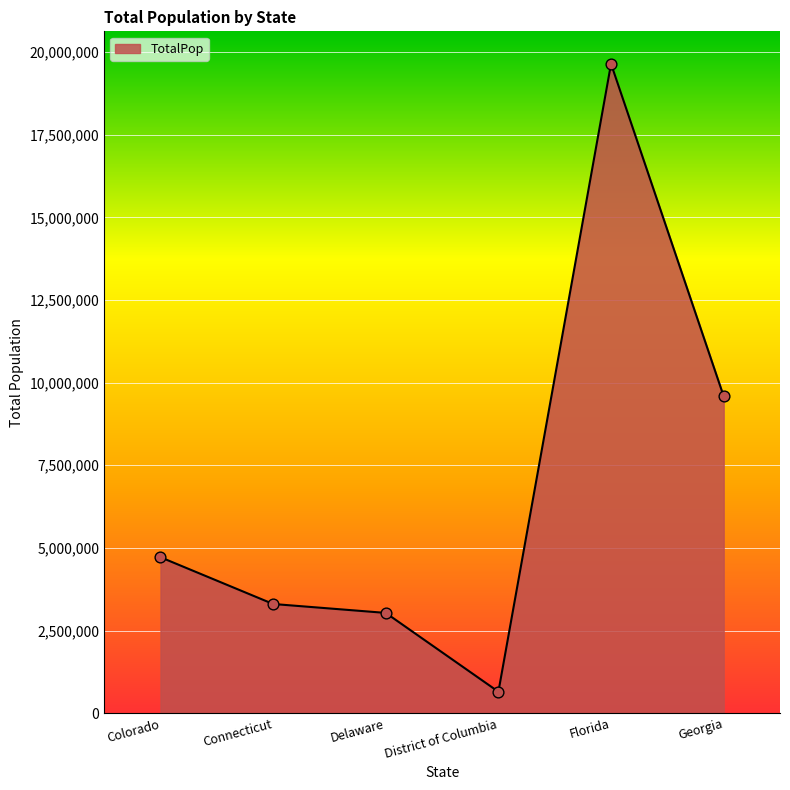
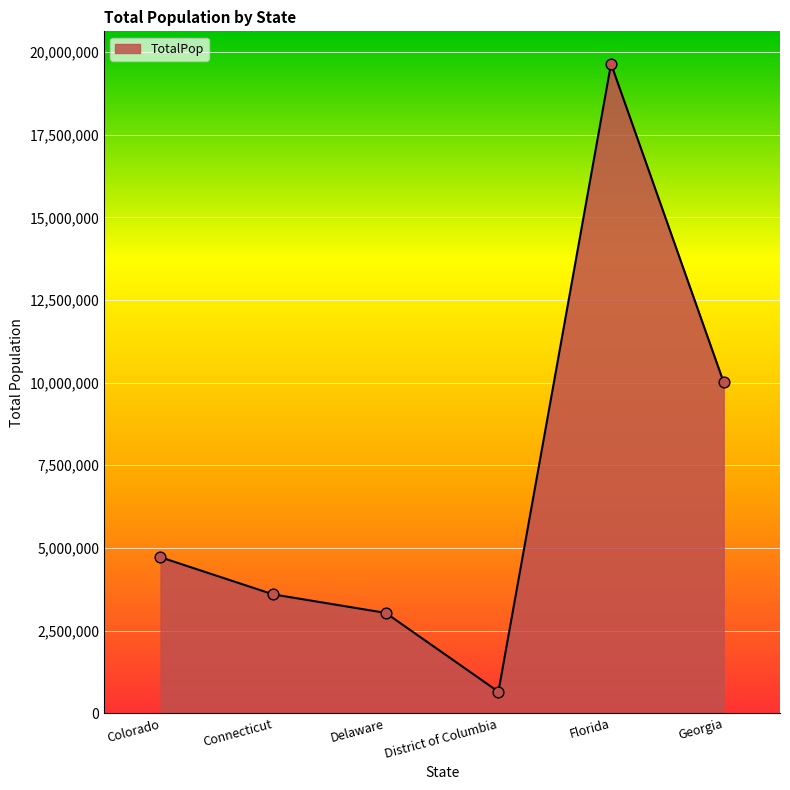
Connecticut: 3,300,000 -> 3,600,000
Georgia: 9,600,000 -> 10,000,000
